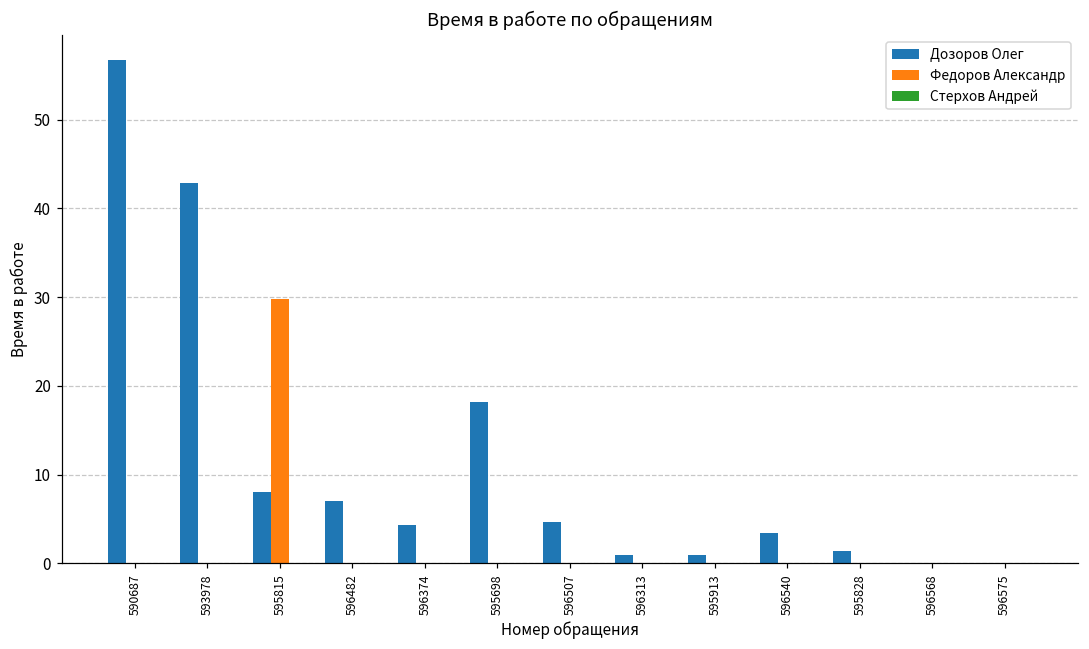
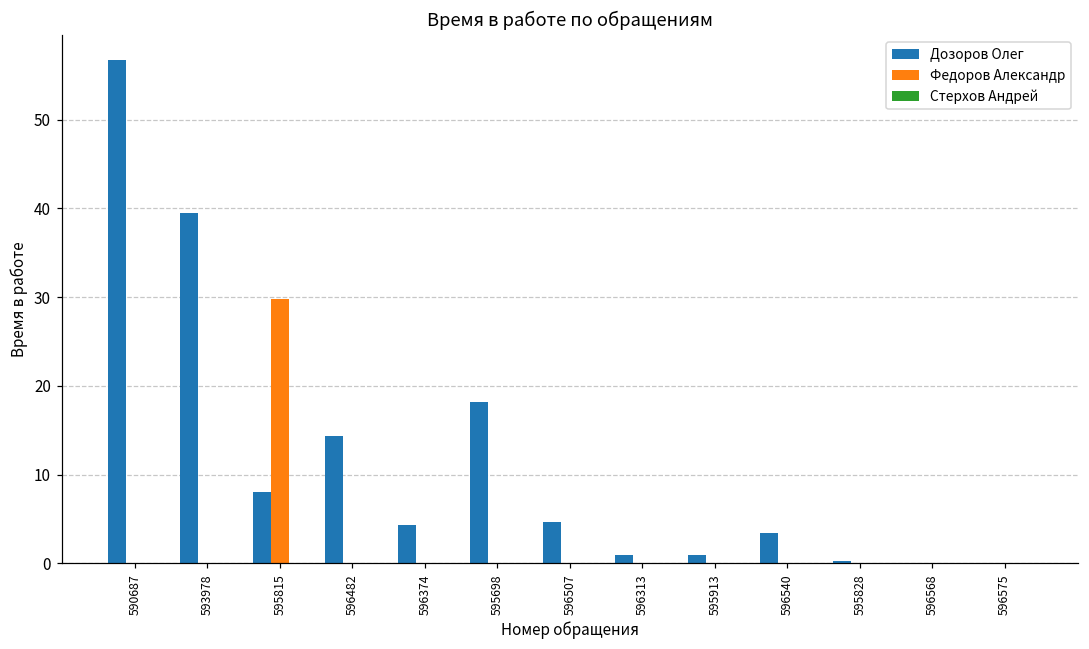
Дозоров Олег, 593978: 43 -> 39
Дозоров Олег, 596482: 7 -> 14
Дозоров Олег, 595828: 1 -> 0
